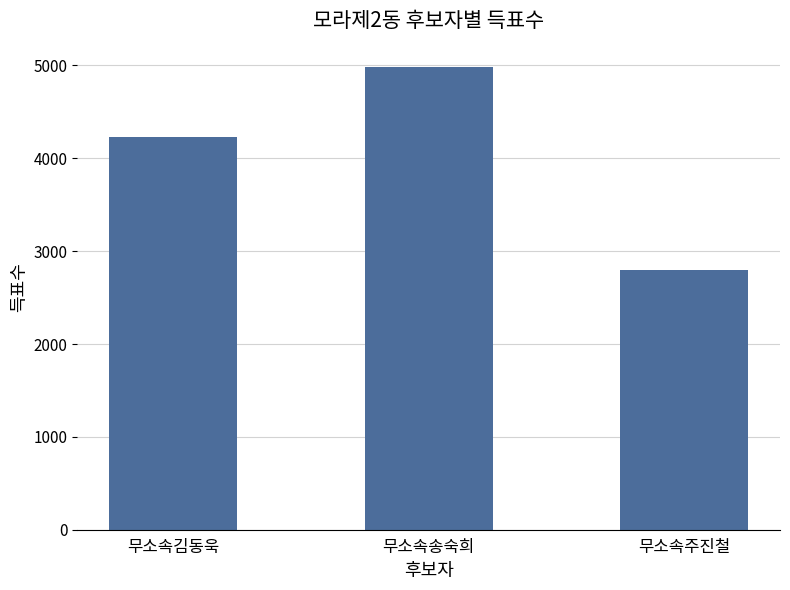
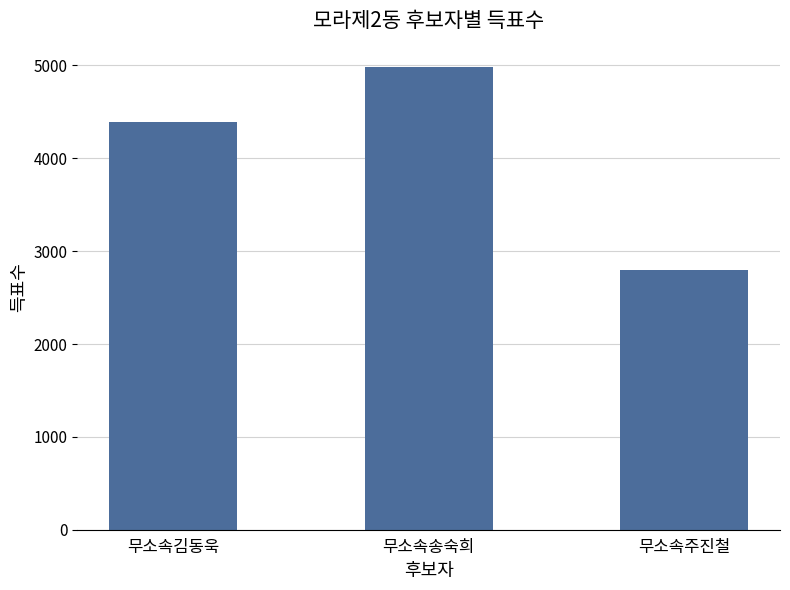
무소속김동욱: 4200 -> 4400
